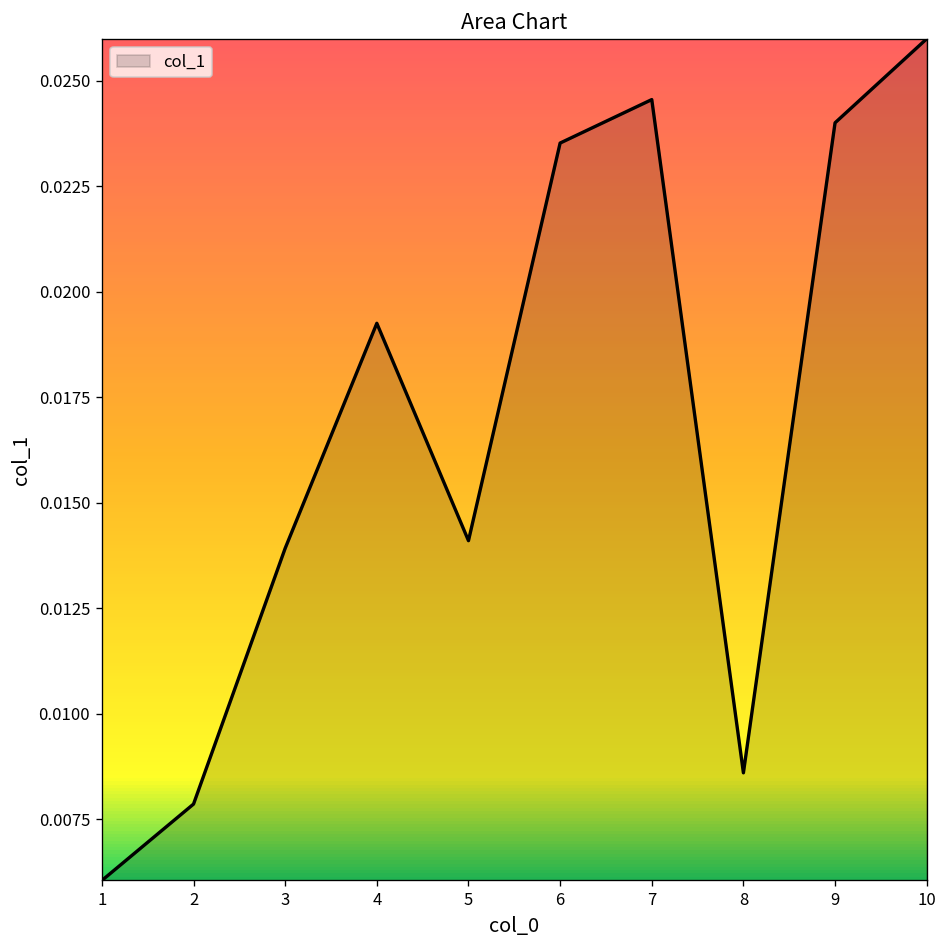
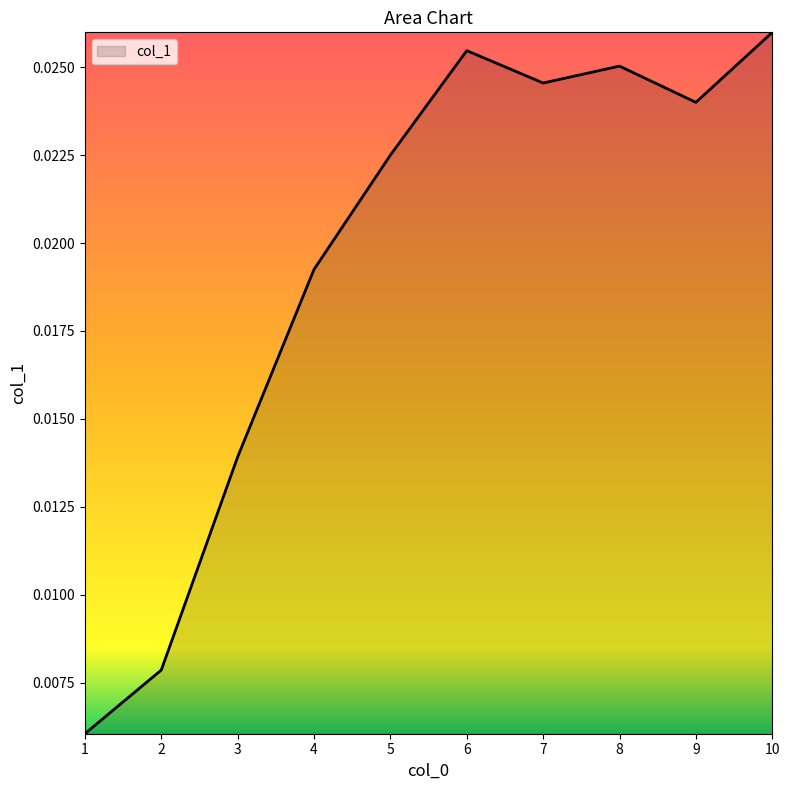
5: 0.0141 -> 0.0225
6: 0.0235 -> 0.0255
8: 0.0086 -> 0.0250
